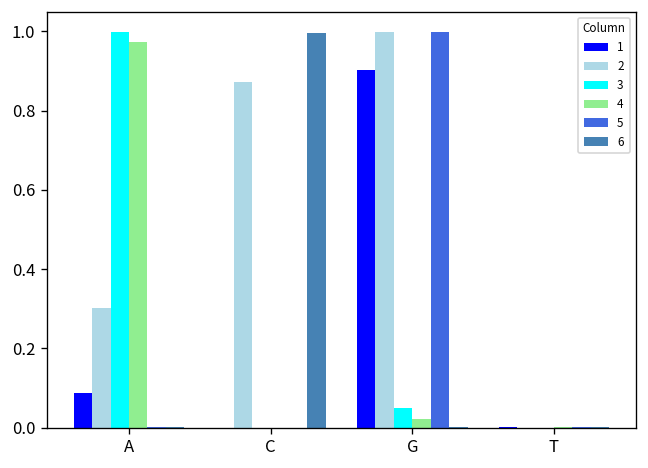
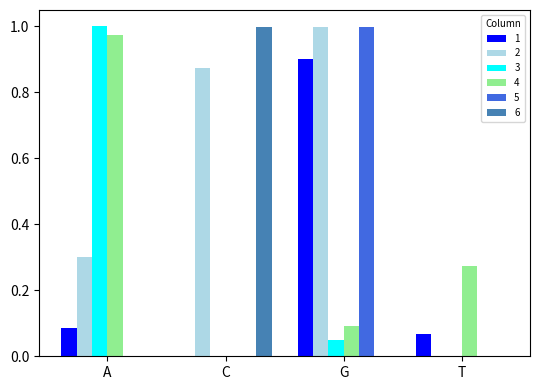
4, G: 0.02 -> 0.09
1, T: 0.00 -> 0.07
4, T: 0.00 -> 0.27
